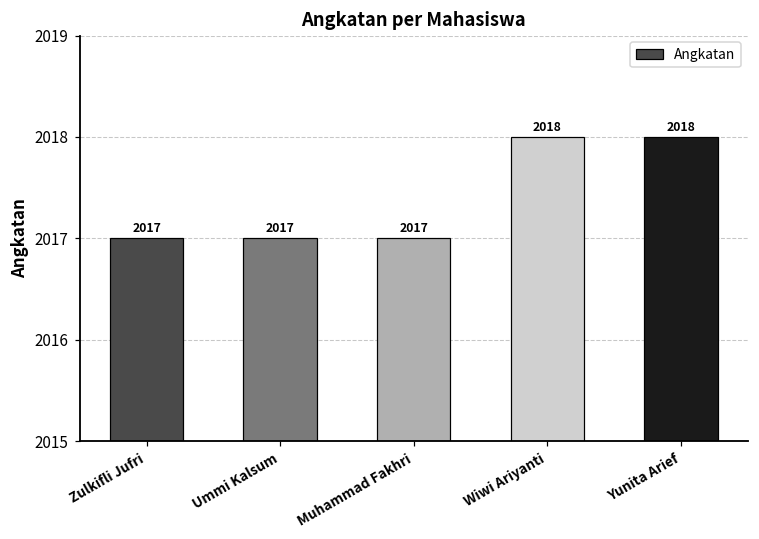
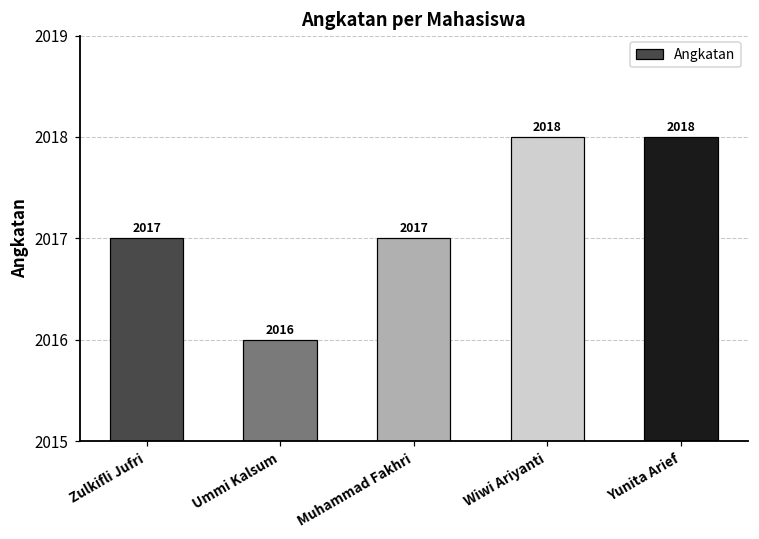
Ummi Kalsum: 2017 -> 2016
